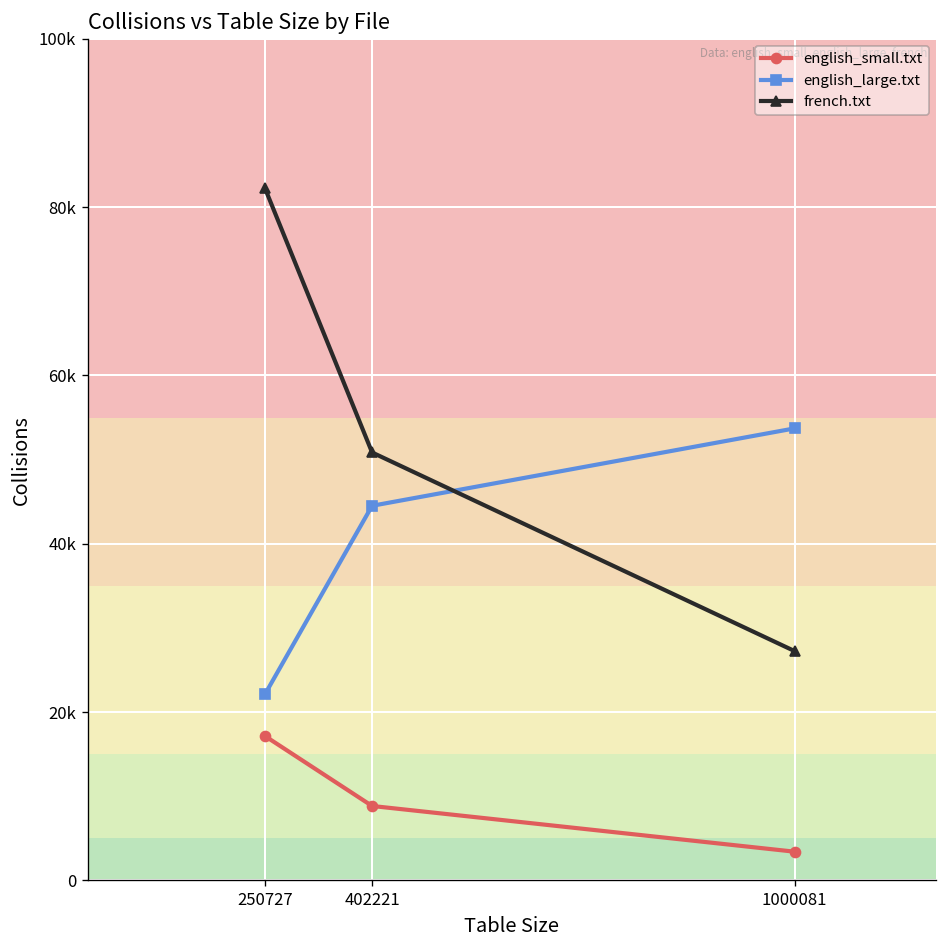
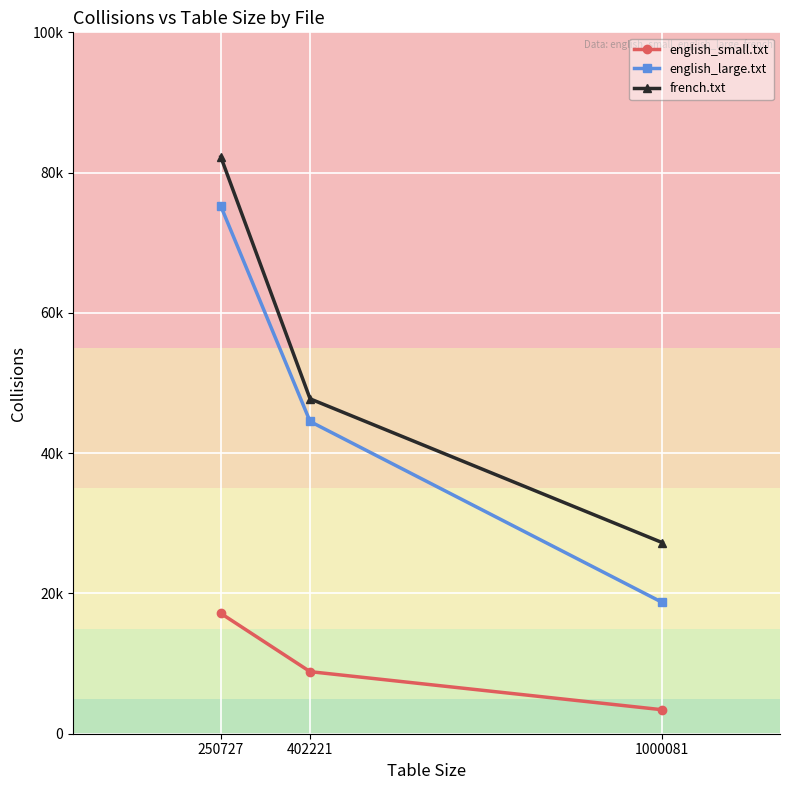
english_large.txt, 250727: 22000 -> 75000
french.txt, 402221: 51000 -> 48000
english_large.txt, 1000081: 54000 -> 19000
